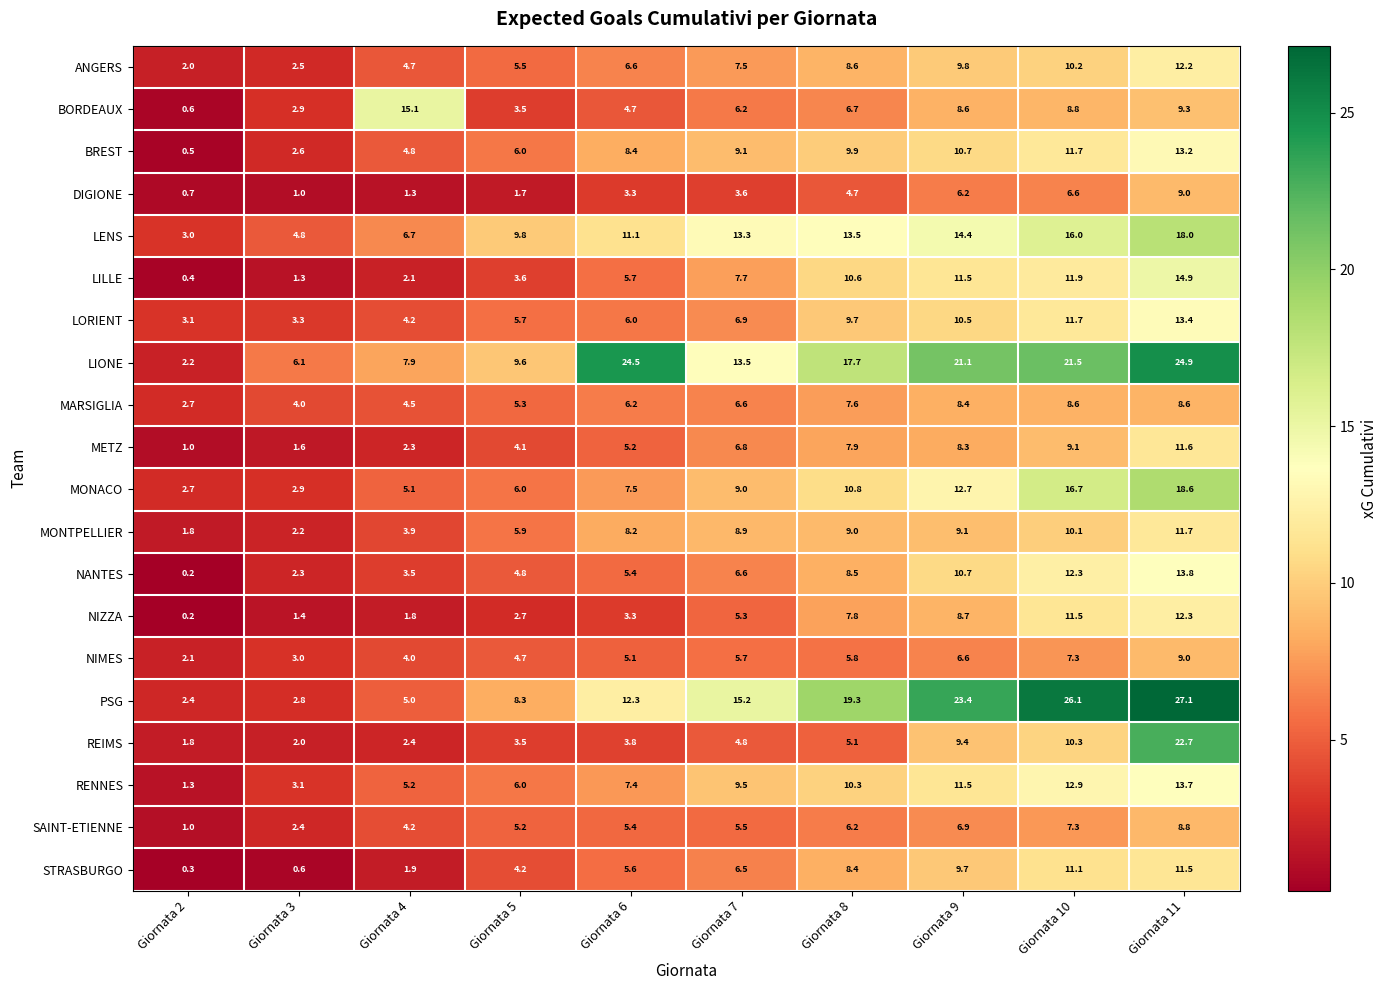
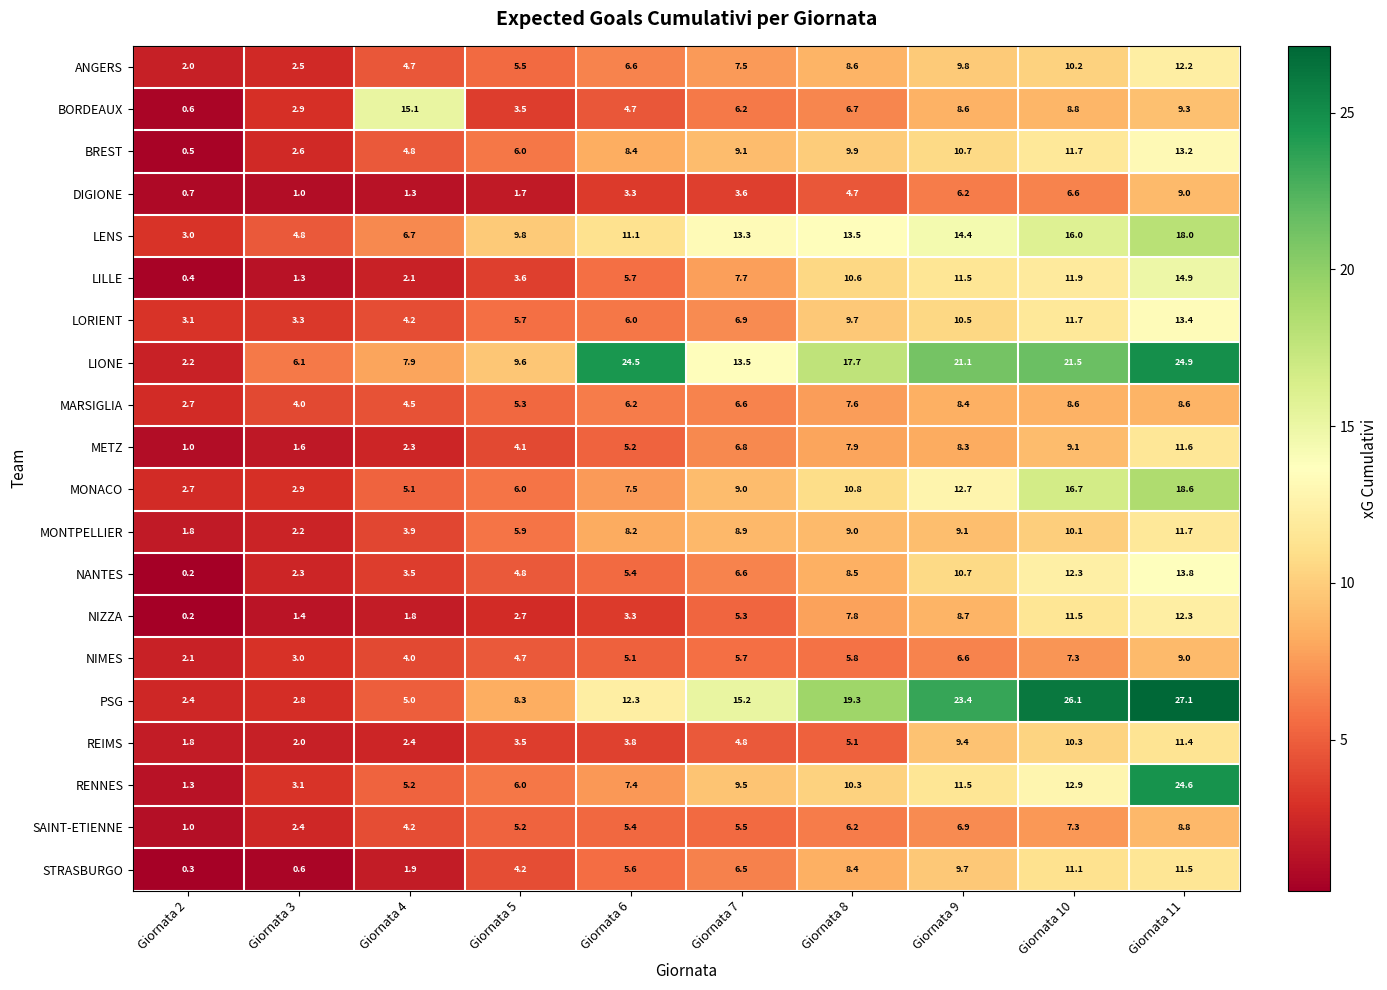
REIMS, Giornata 11: 22.7 -> 11.4
RENNES, Giornata 11: 13.7 -> 24.6
